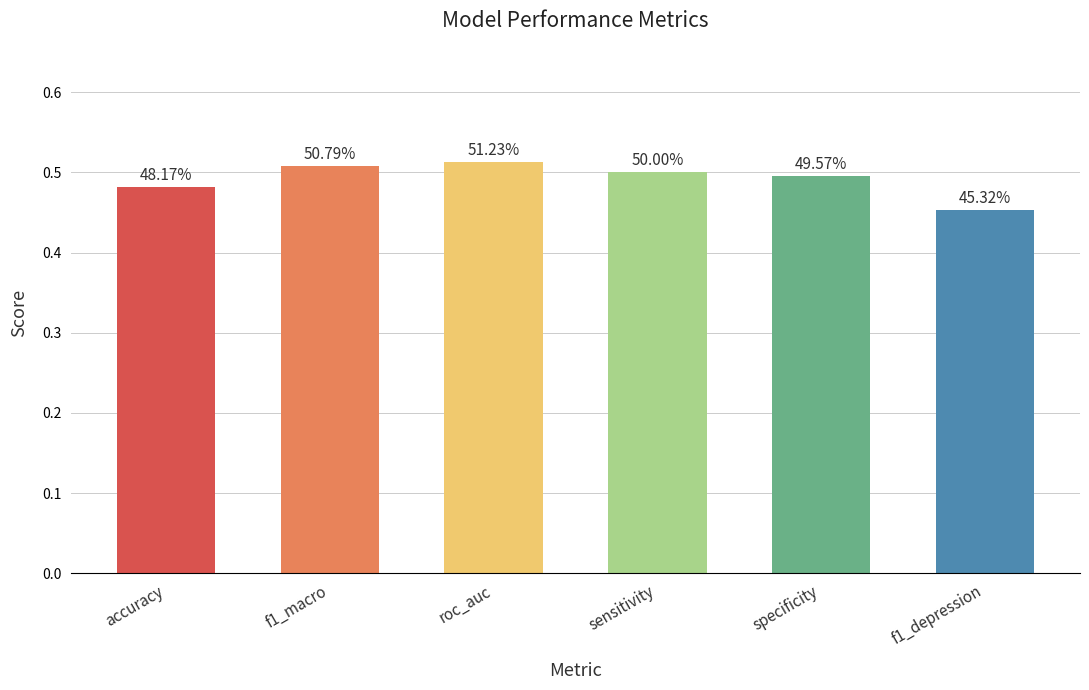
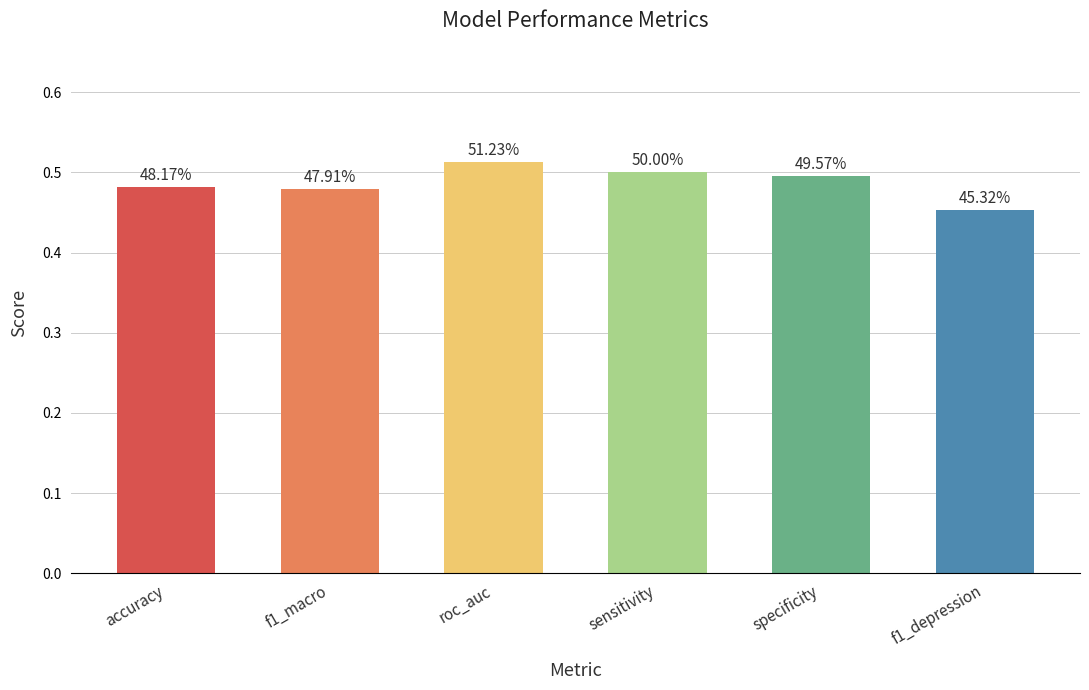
f1_macro: 50.79% -> 47.91%
